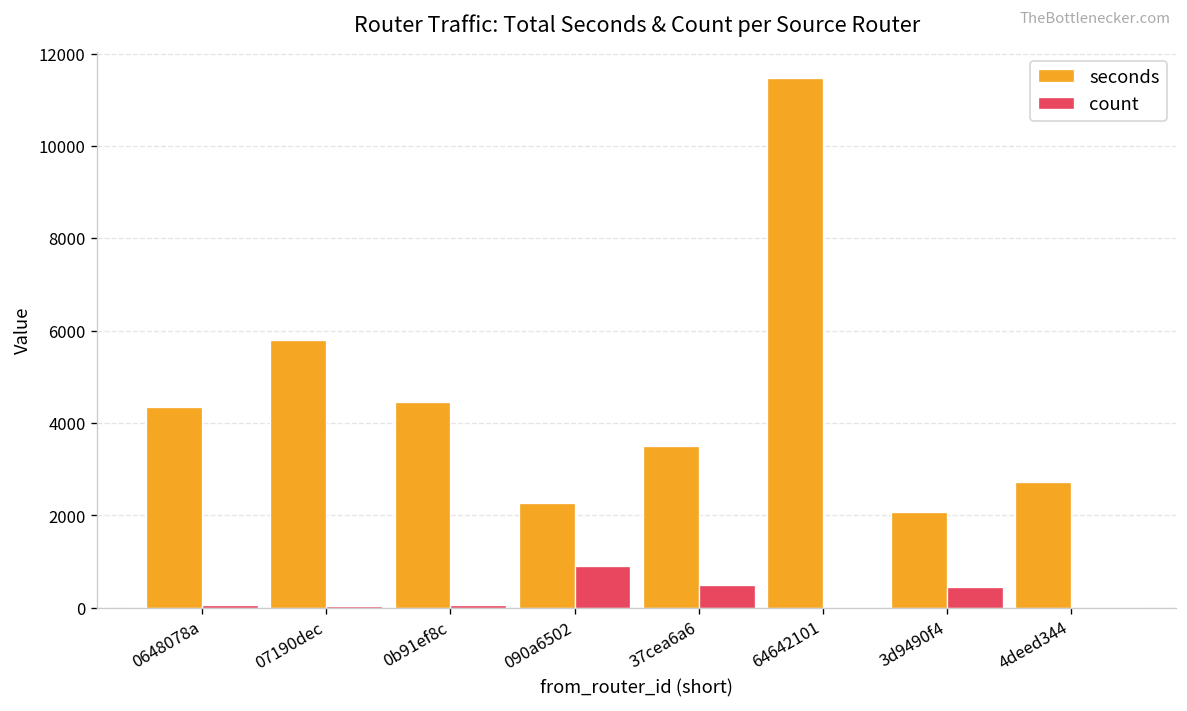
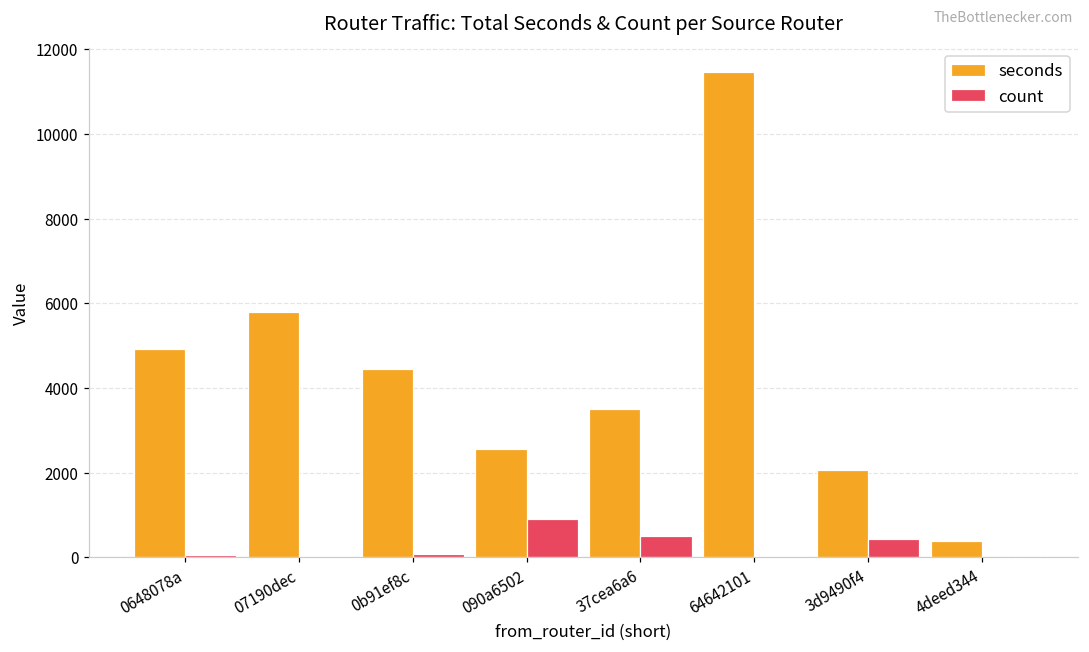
seconds, 0648078a: 4300 -> 4900
seconds, 090a6502: 2300 -> 2500
seconds, 4deed344: 2700 -> 400
